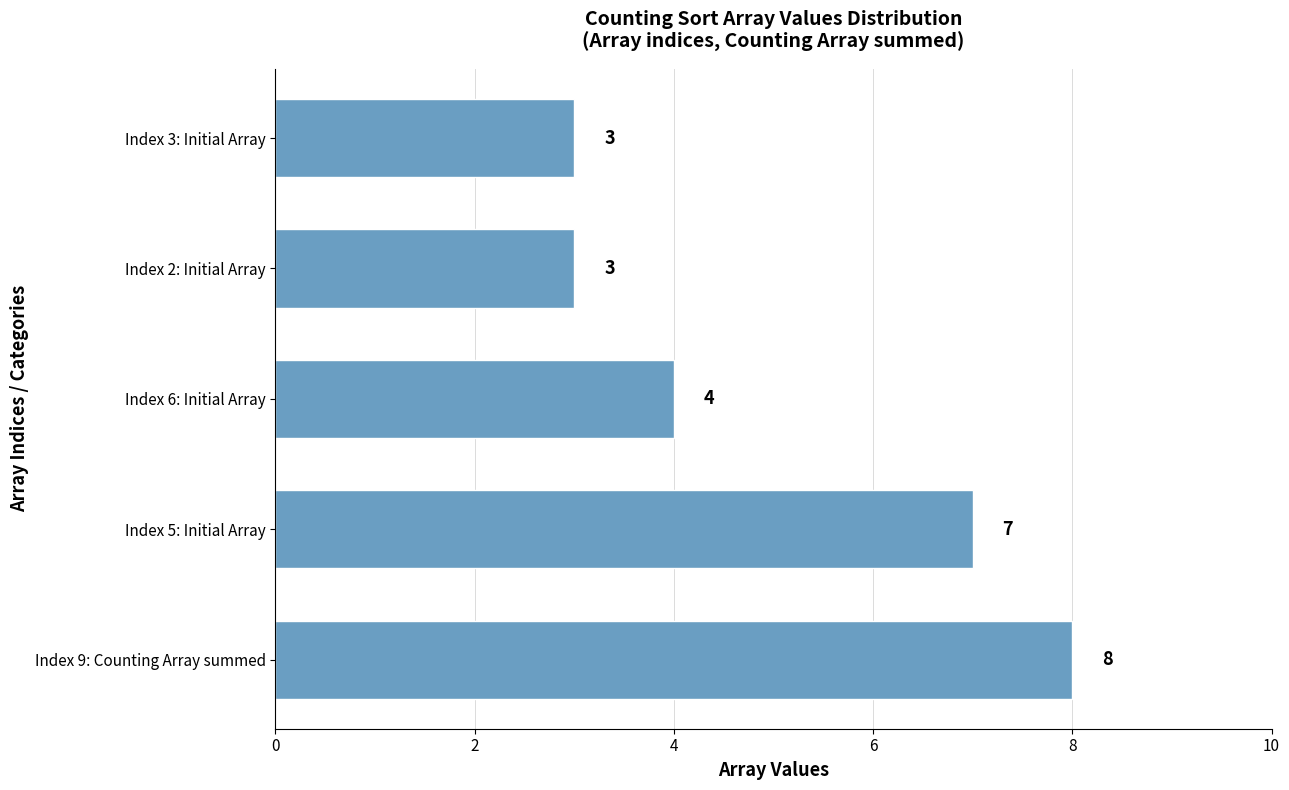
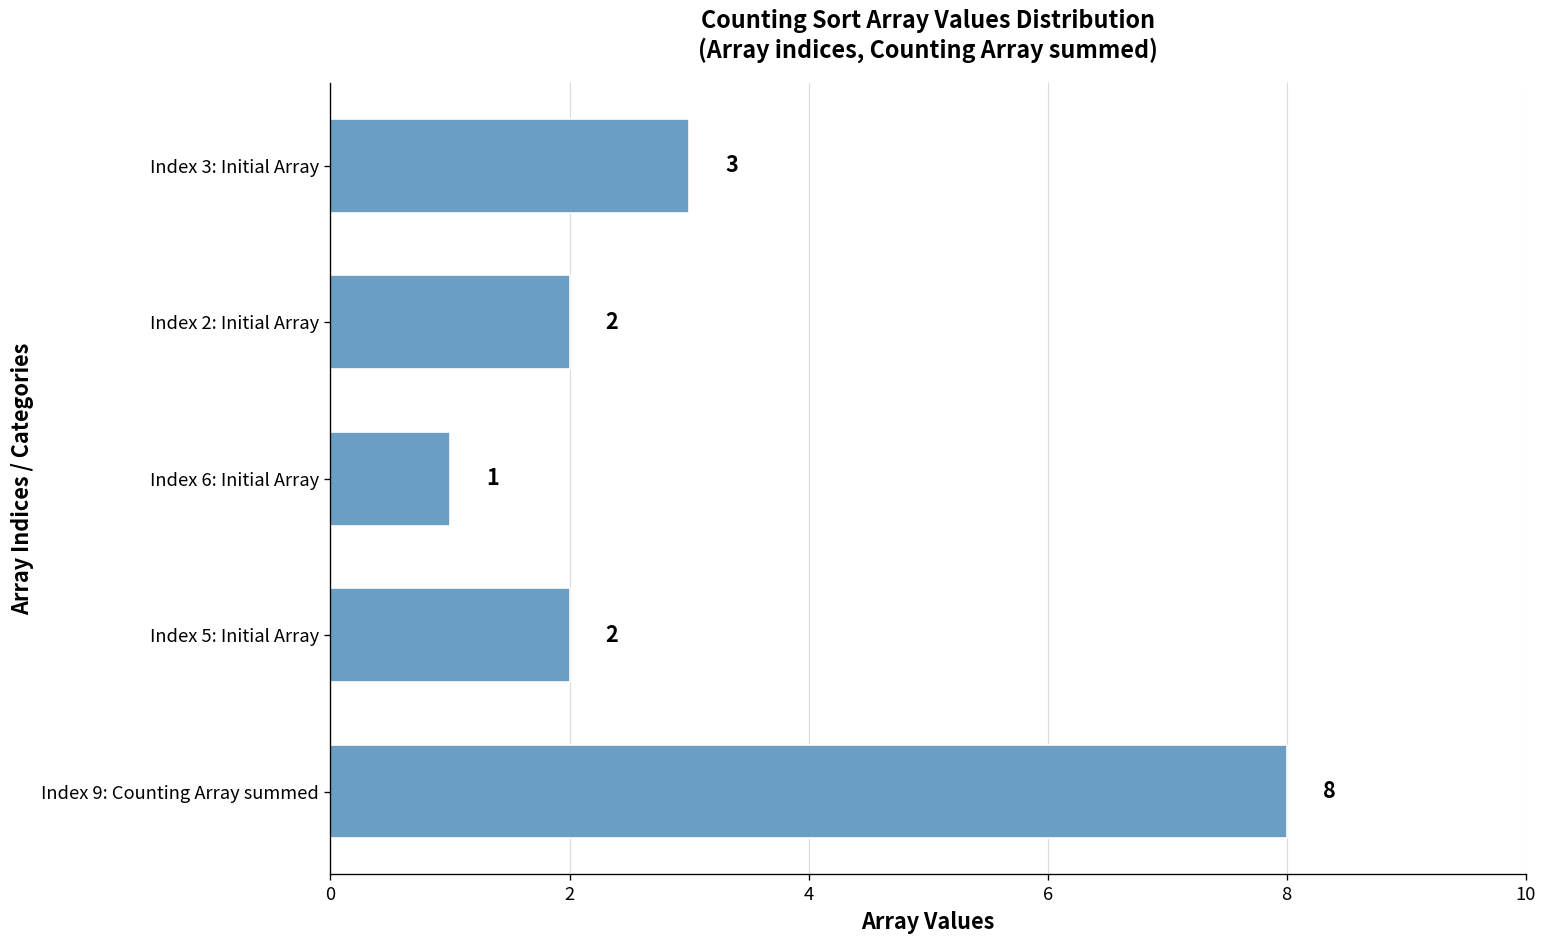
Index 2: Initial Array: 3 -> 2
Index 6: Initial Array: 4 -> 1
Index 5: Initial Array: 7 -> 2
